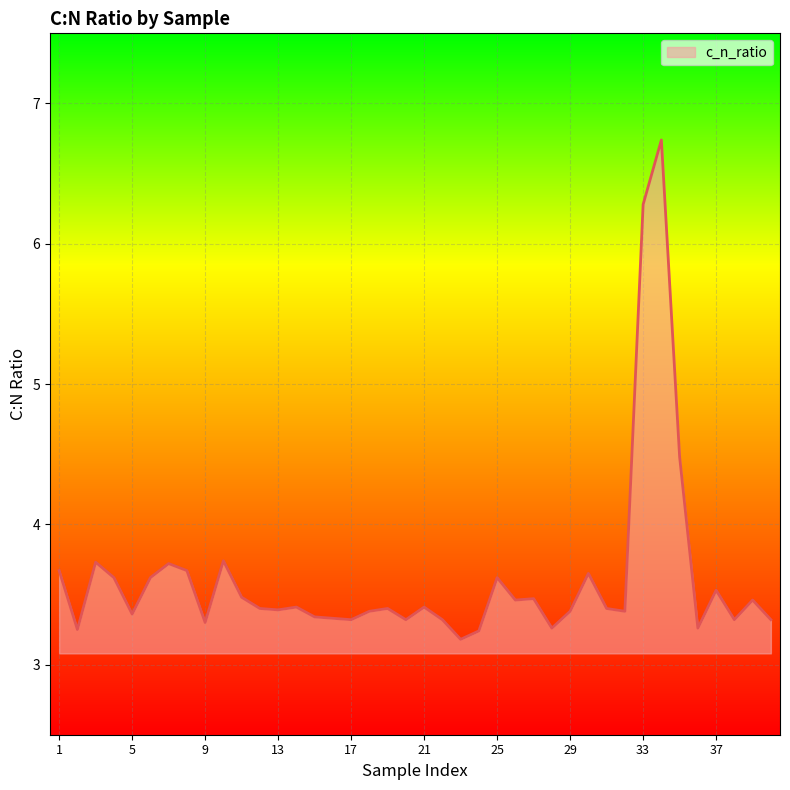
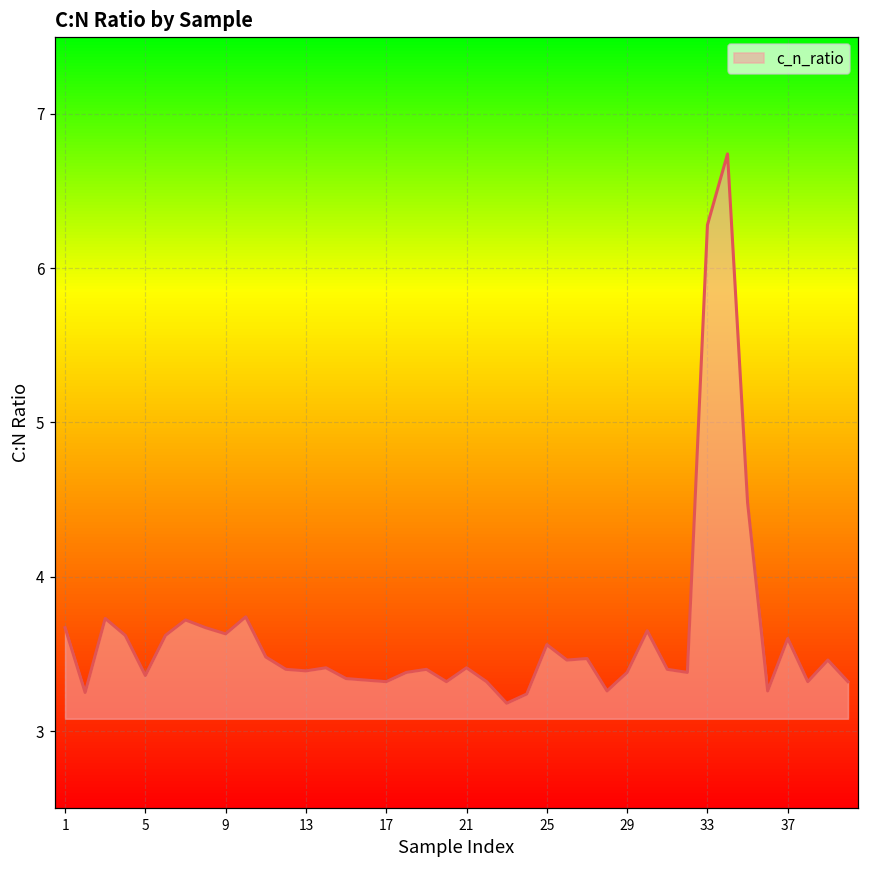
9: 3.30 -> 3.63
25: 3.62 -> 3.56
37: 3.53 -> 3.60
